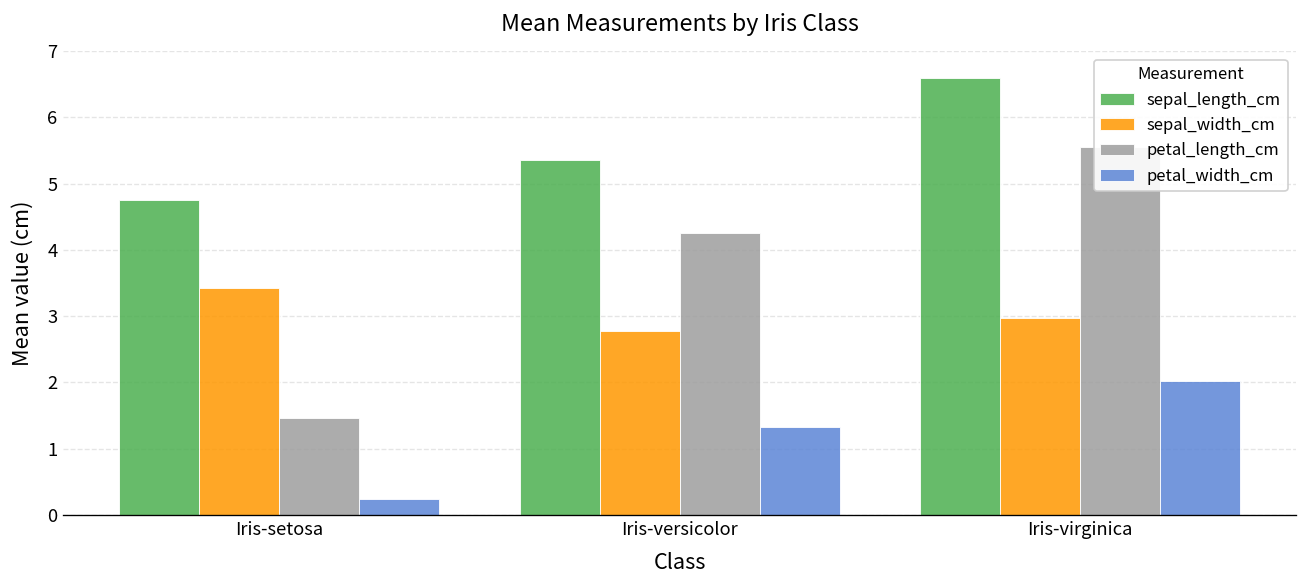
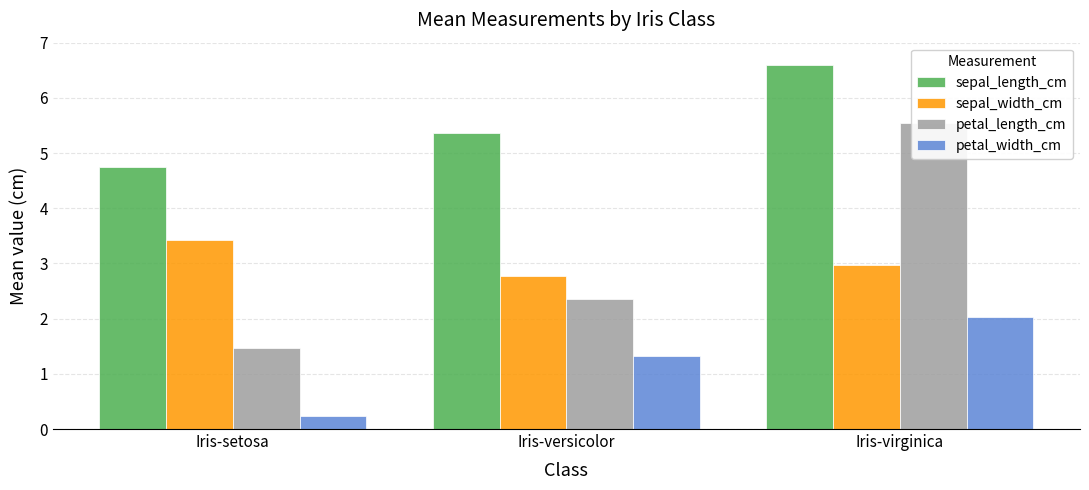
petal_length_cm, Iris-versicolor: 4.3 -> 2.4
